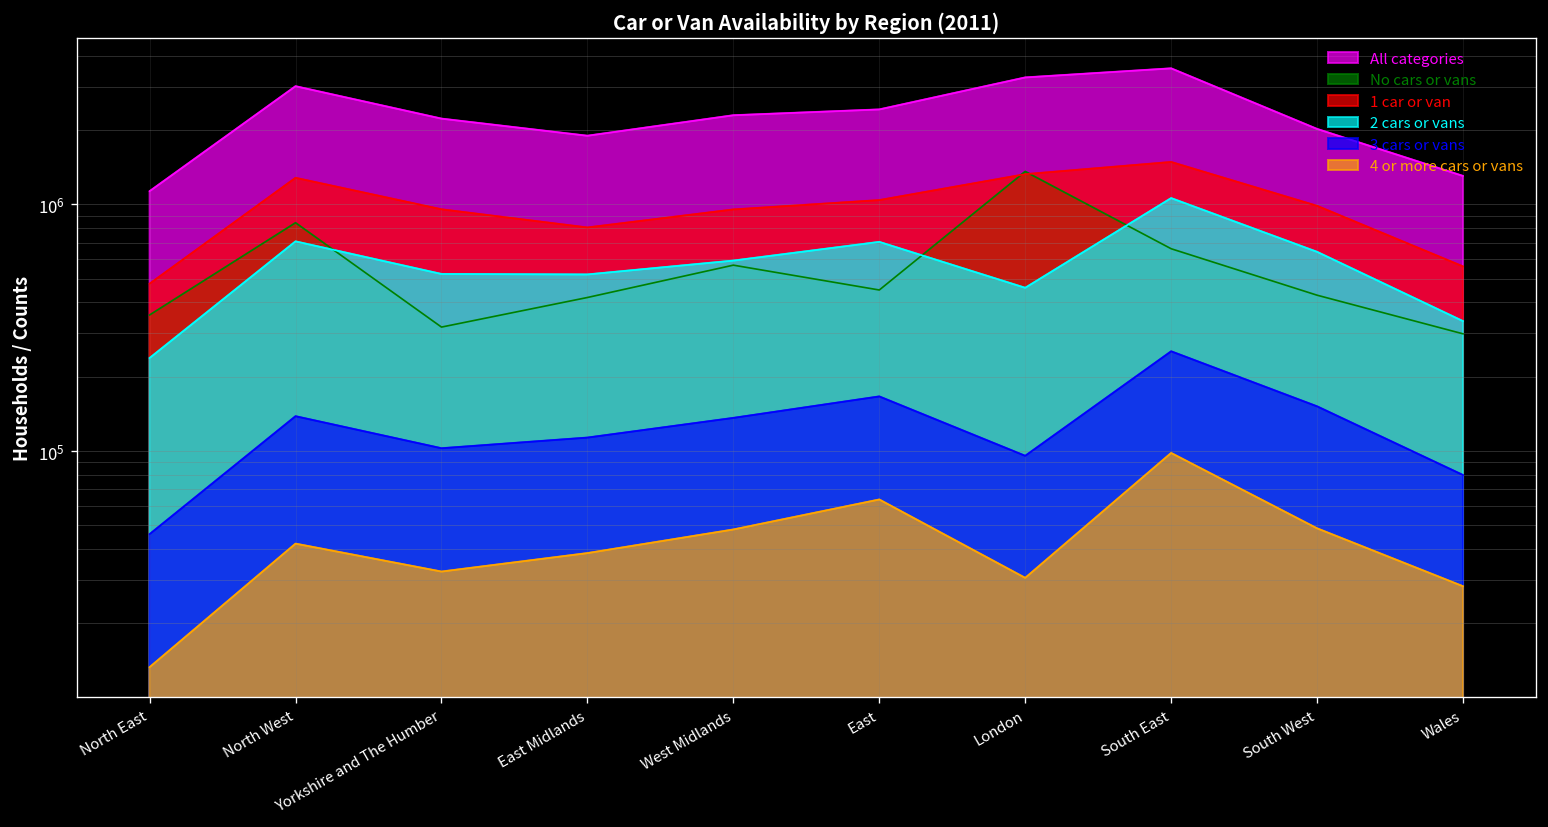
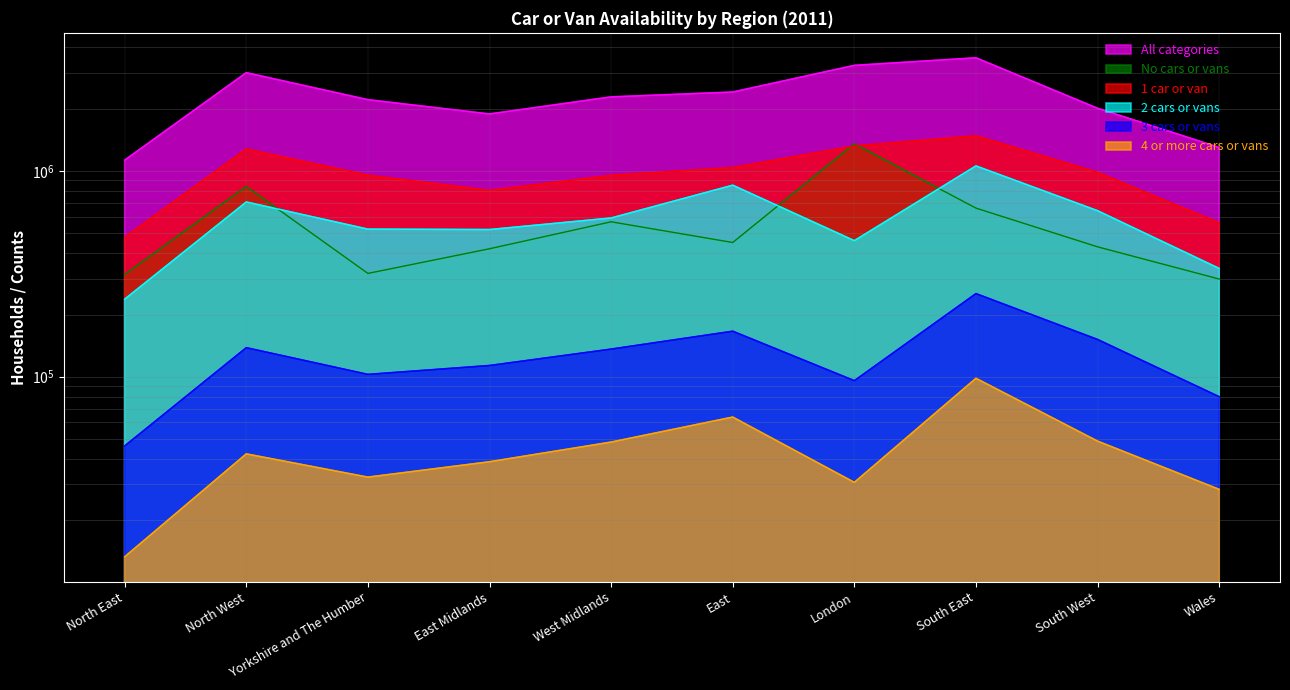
No cars or vans, North East: 360000 -> 310000
2 cars or vans, East: 700000 -> 850000
